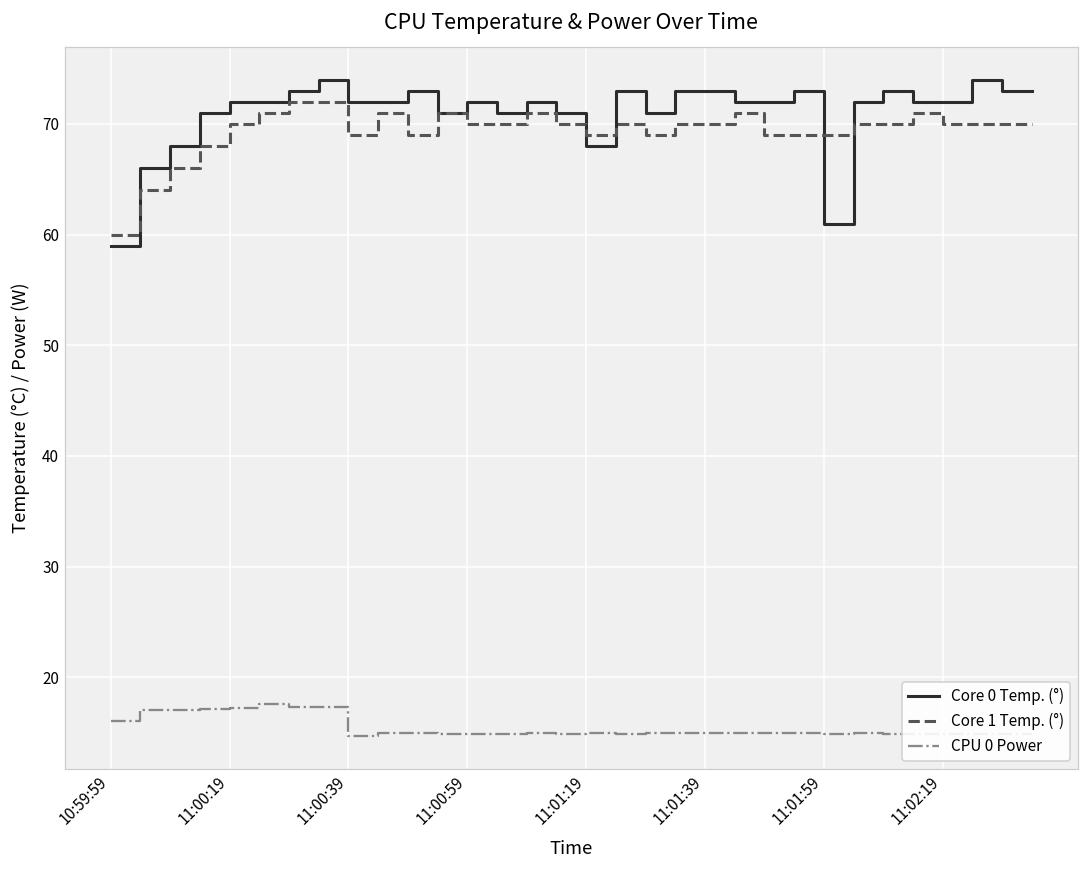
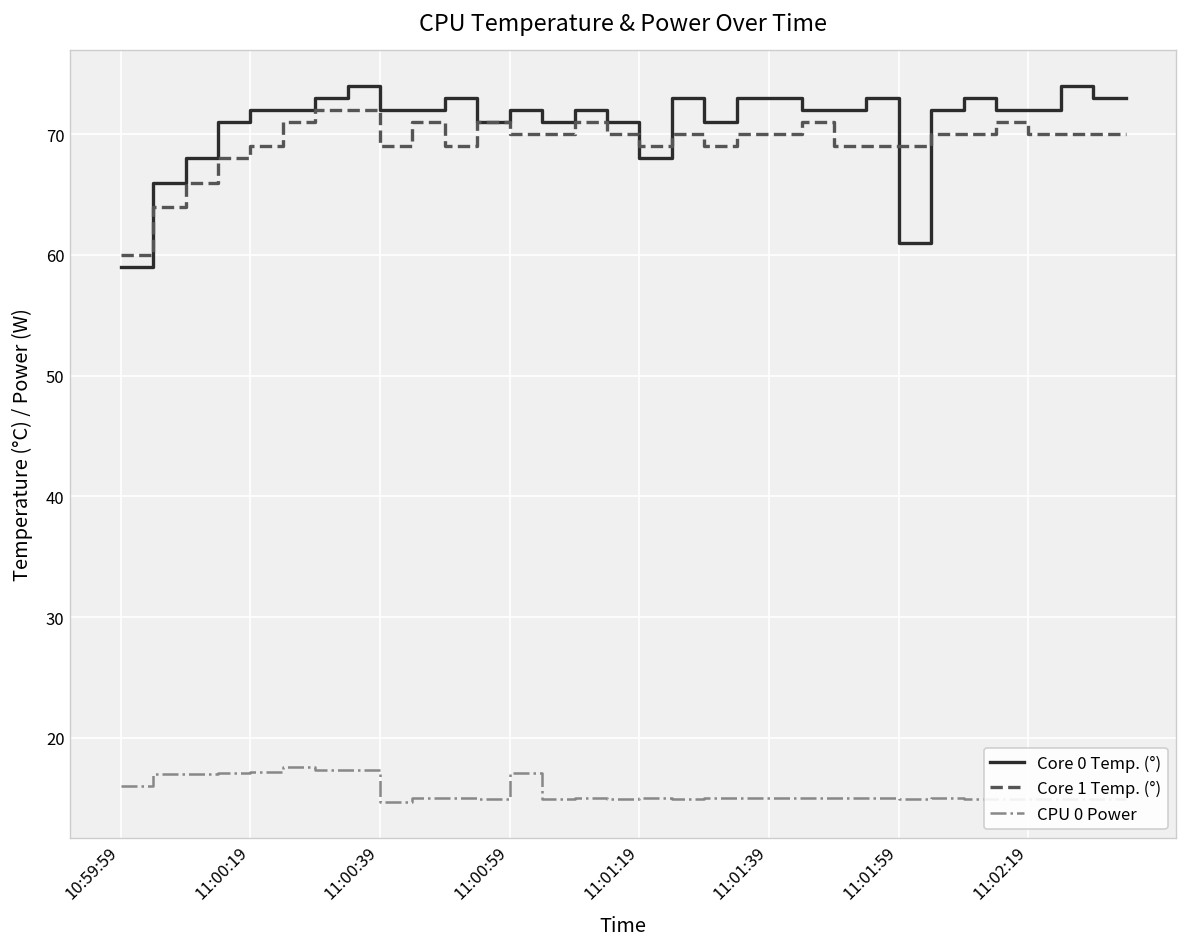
Core 1 Temp. (°), 11:00:19: 70 -> 69
CPU 0 Power, 11:00:59: 14.9 -> 17.1
